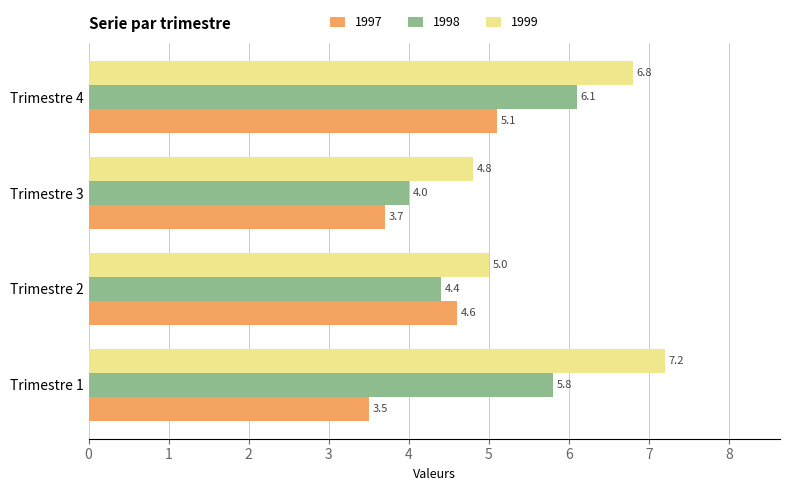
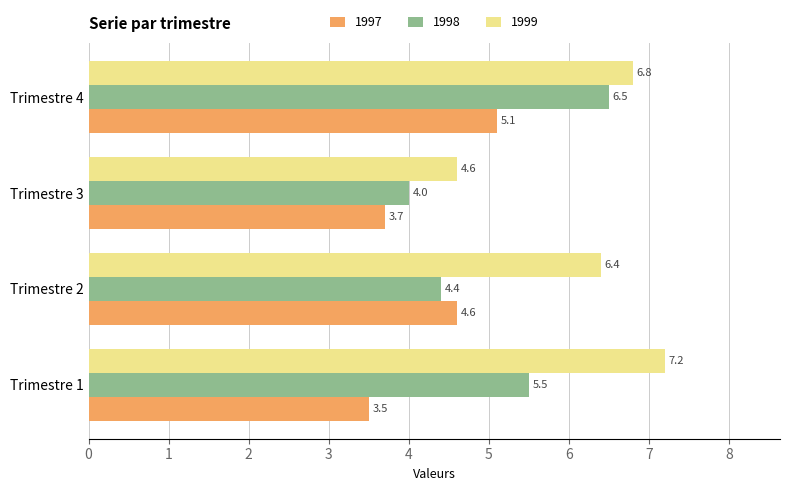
1998, Trimestre 4: 6.1 -> 6.5
1999, Trimestre 3: 4.8 -> 4.6
1999, Trimestre 2: 5.0 -> 6.4
1998, Trimestre 1: 5.8 -> 5.5
